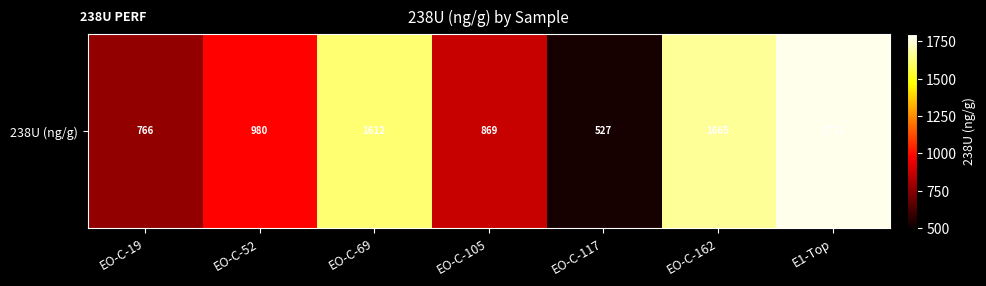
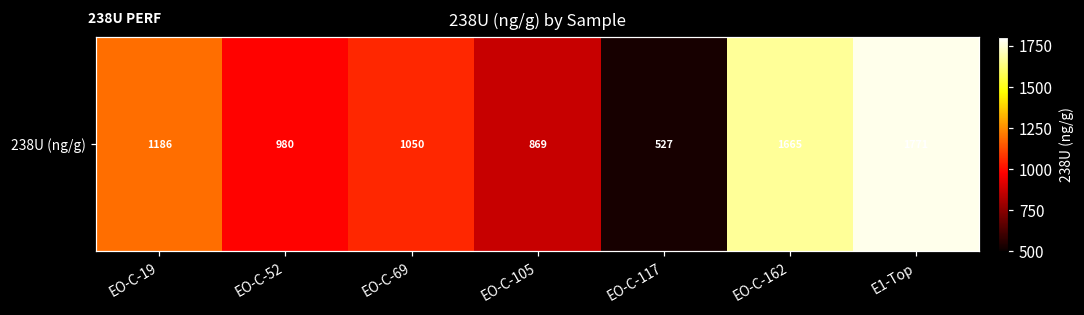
238U (ng/g), EO-C-19: 766 -> 1186
238U (ng/g), EO-C-69: 1612 -> 1050
